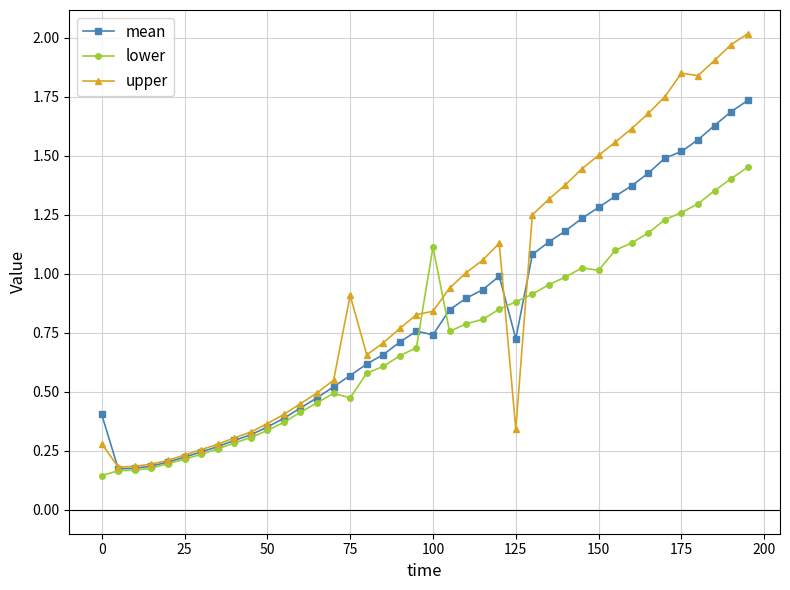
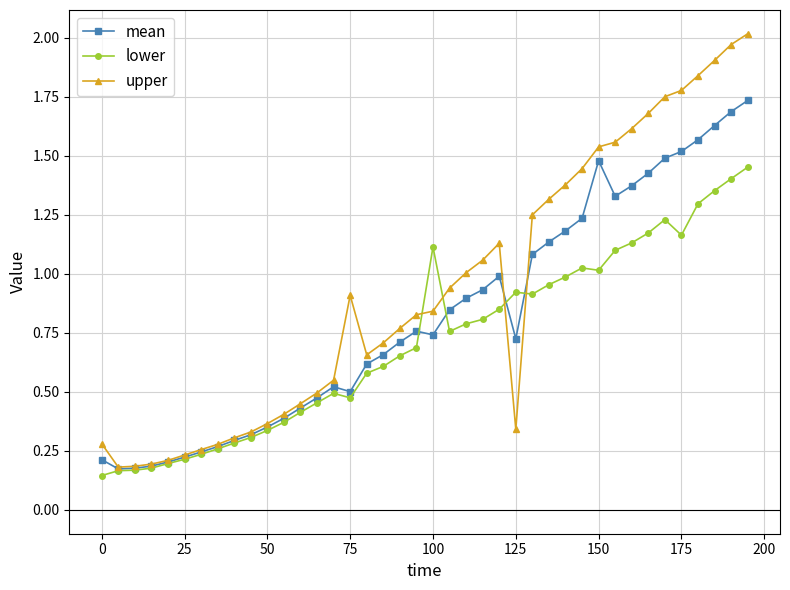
mean, 0: 0.40 -> 0.21
mean, 75: 0.57 -> 0.50
lower, 125: 0.88 -> 0.92
mean, 150: 1.28 -> 1.48
upper, 150: 1.50 -> 1.54
lower, 175: 1.26 -> 1.16
upper, 175: 1.85 -> 1.78
